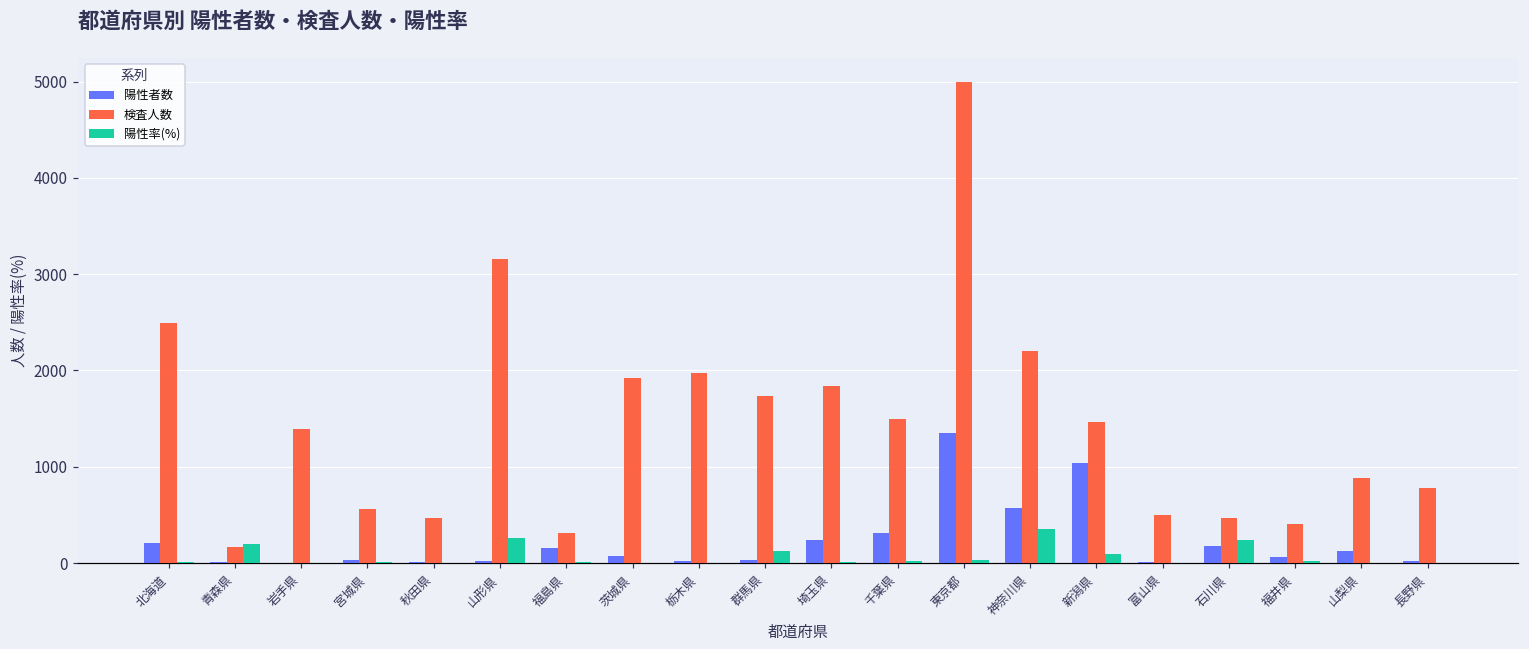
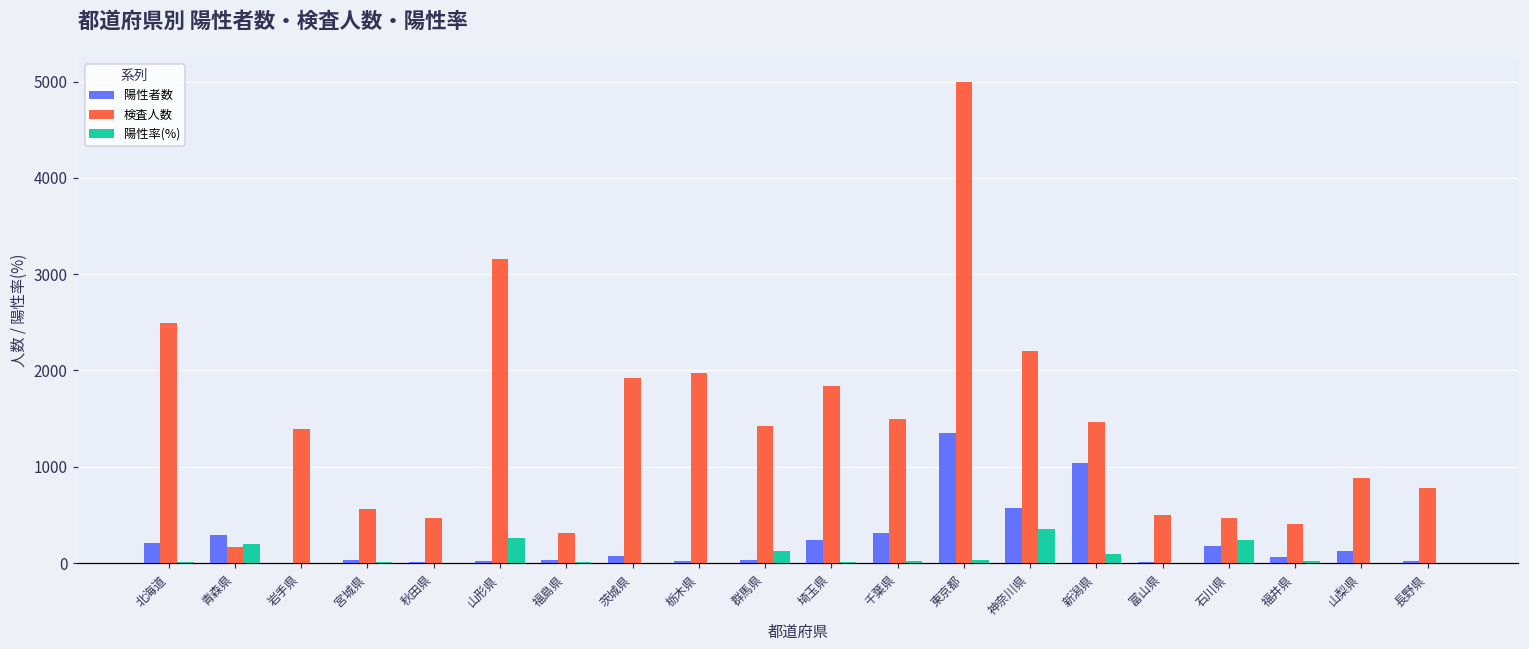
陽性者数, 青森県: 0 -> 300
陽性者数, 福島県: 200 -> 0
検査人数, 群馬県: 1700 -> 1400
